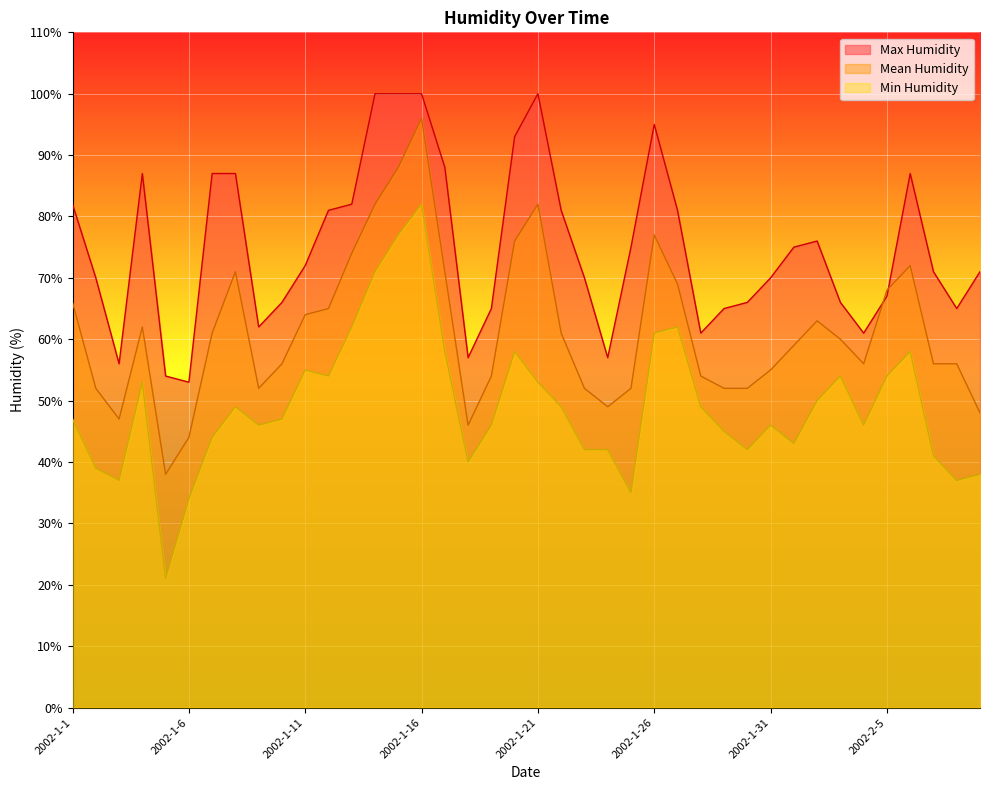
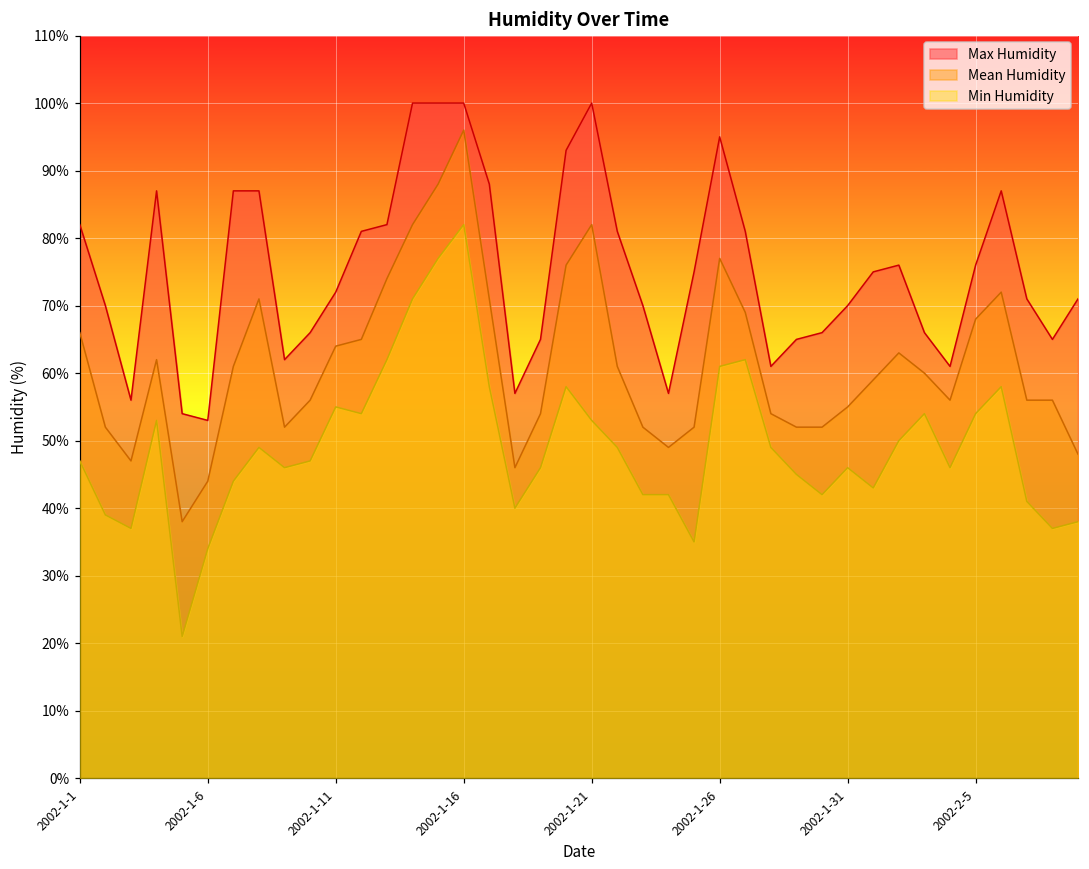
Max Humidity, 2002-2-5: 67% -> 76%
